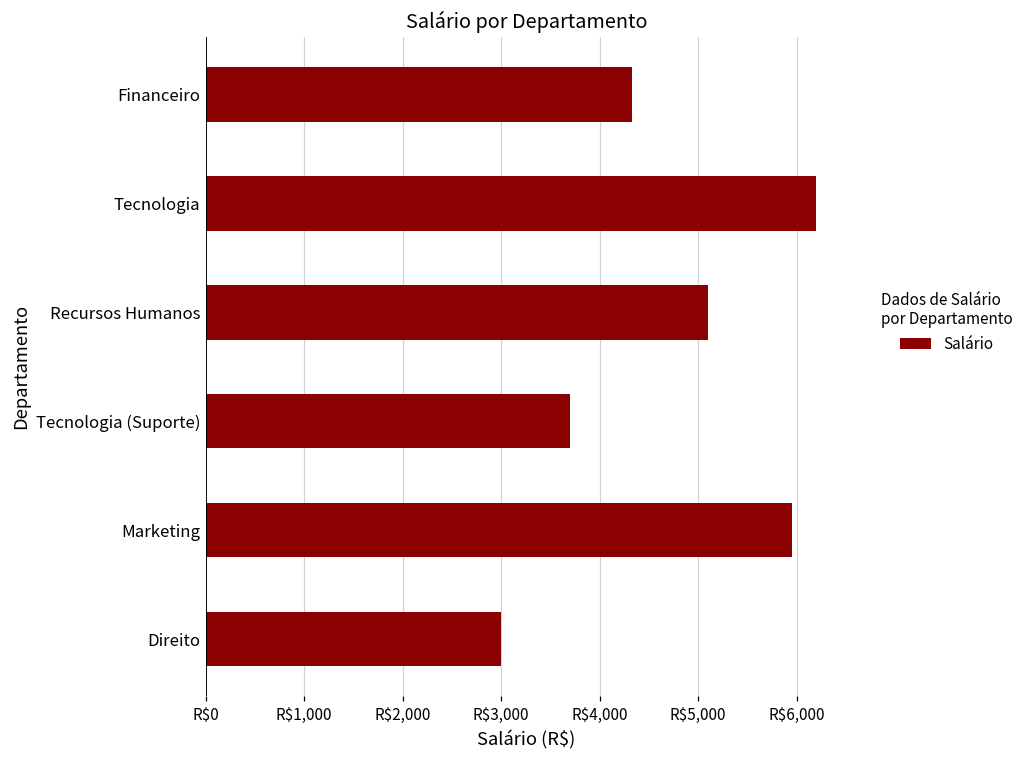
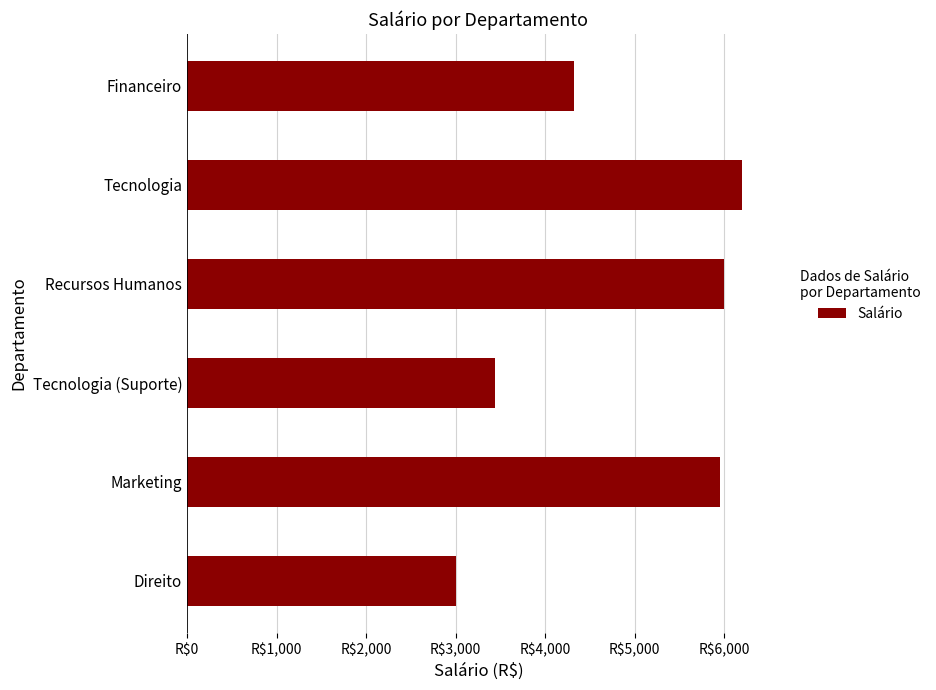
Recursos Humanos: R$5,100 -> R$6,000
Tecnologia (Suporte): R$3,700 -> R$3,400
